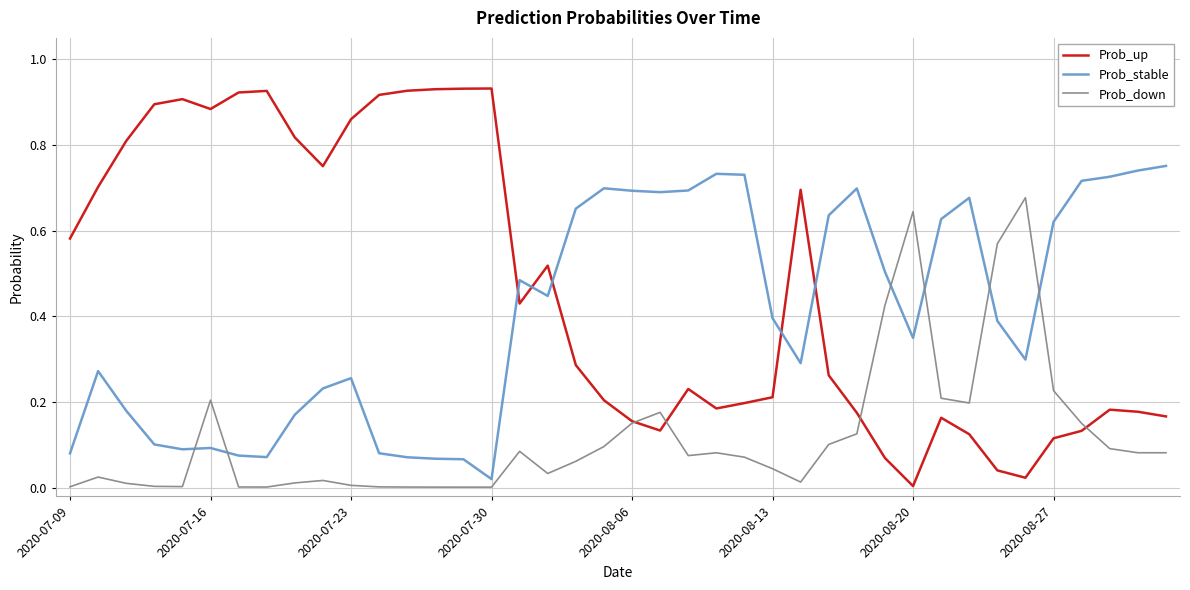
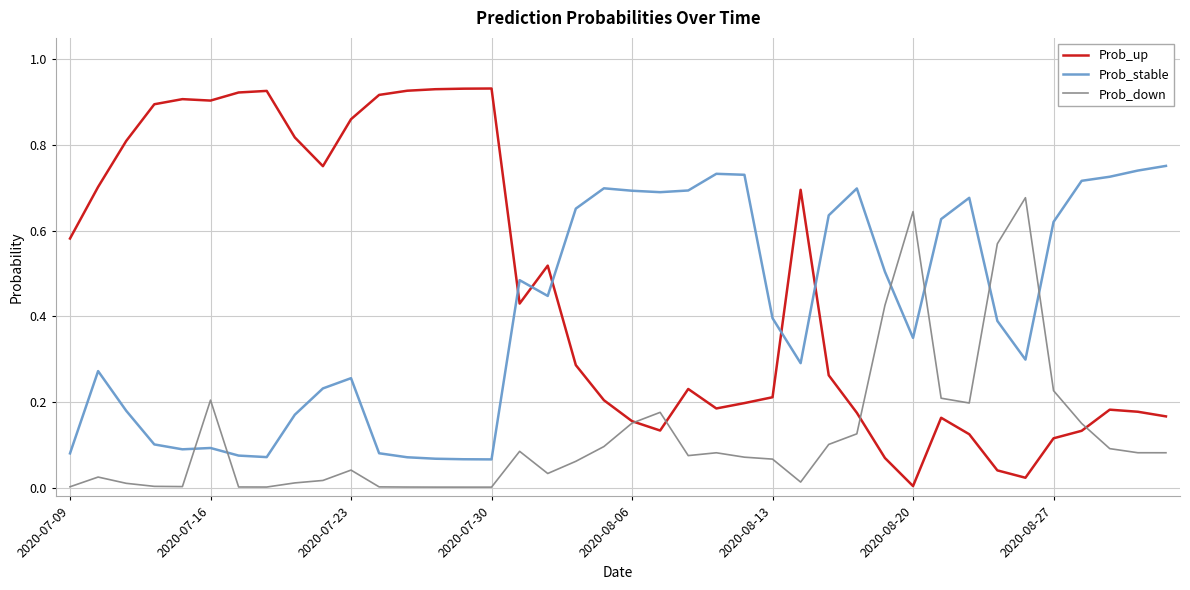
Prob_up, 2020-07-16: 0.88 -> 0.90
Prob_down, 2020-07-23: 0.01 -> 0.04
Prob_stable, 2020-07-30: 0.02 -> 0.07
Prob_down, 2020-08-13: 0.04 -> 0.07
